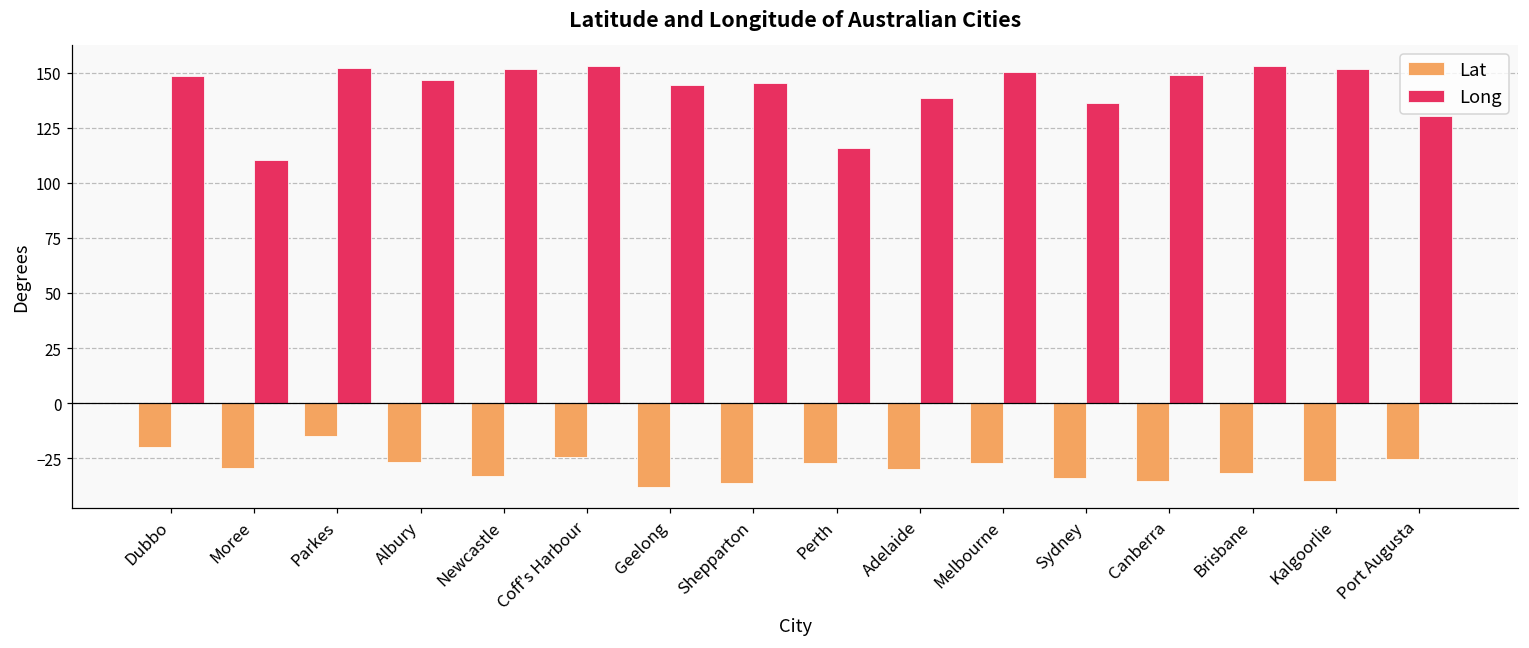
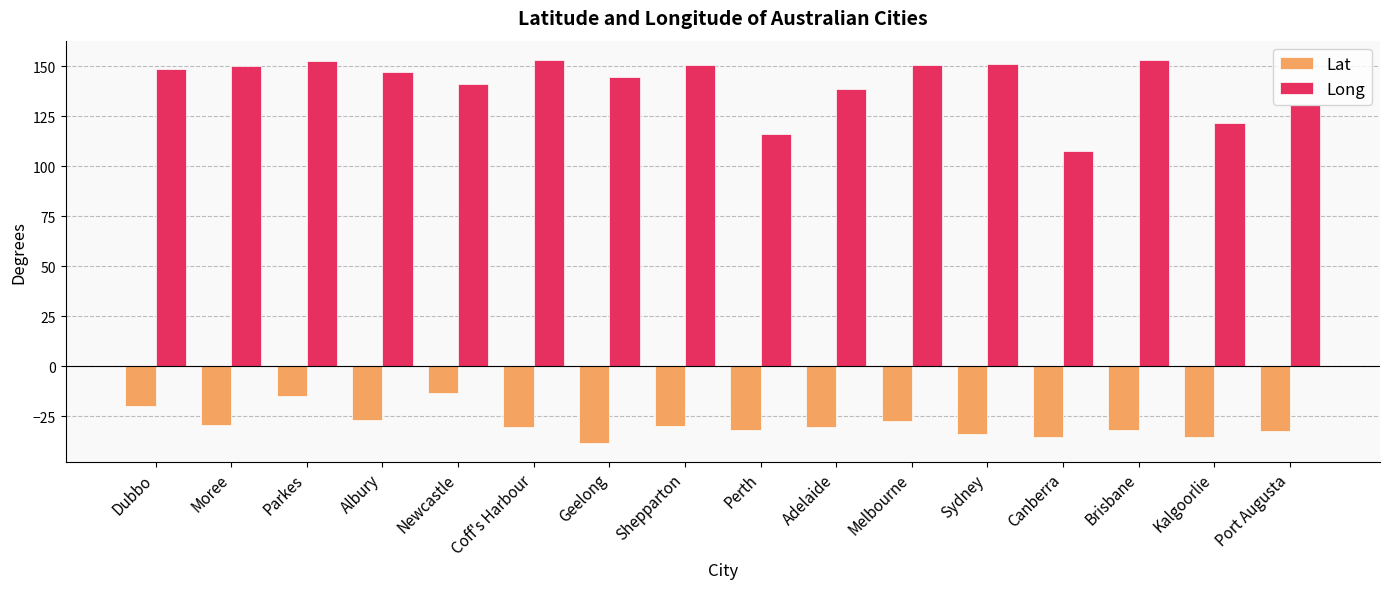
Long, Moree: 110 -> 150
Lat, Newcastle: -33 -> -13
Long, Newcastle: 152 -> 141
Lat, Coff's Harbour: -25 -> -30
Lat, Shepparton: -36 -> -30
Long, Shepparton: 145 -> 151
Lat, Perth: -27 -> -32
Long, Sydney: 136 -> 151
Long, Canberra: 149 -> 108
Long, Kalgoorlie: 152 -> 121
Lat, Port Augusta: -25 -> -33
